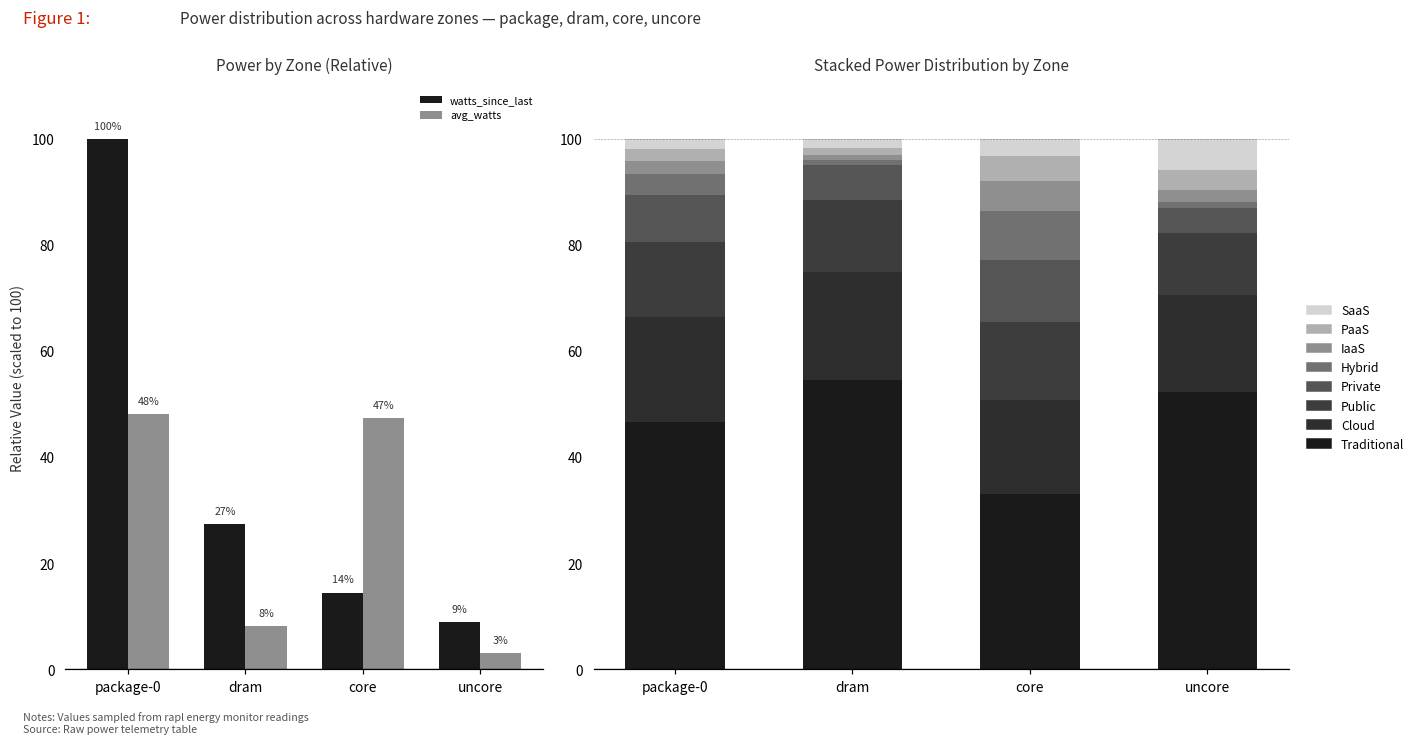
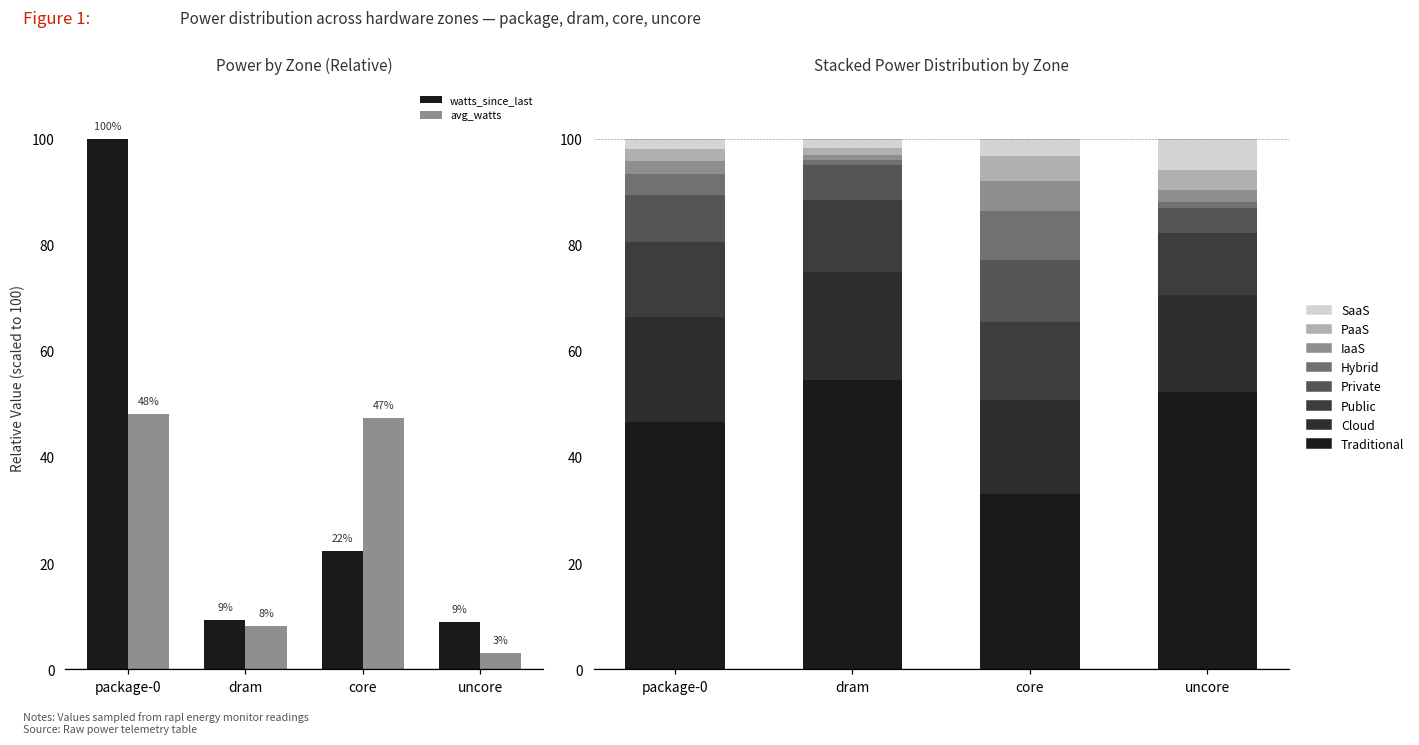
Power by Zone (Relative), watts_since_last, dram: 27% -> 9%
Power by Zone (Relative), watts_since_last, core: 14% -> 22%
